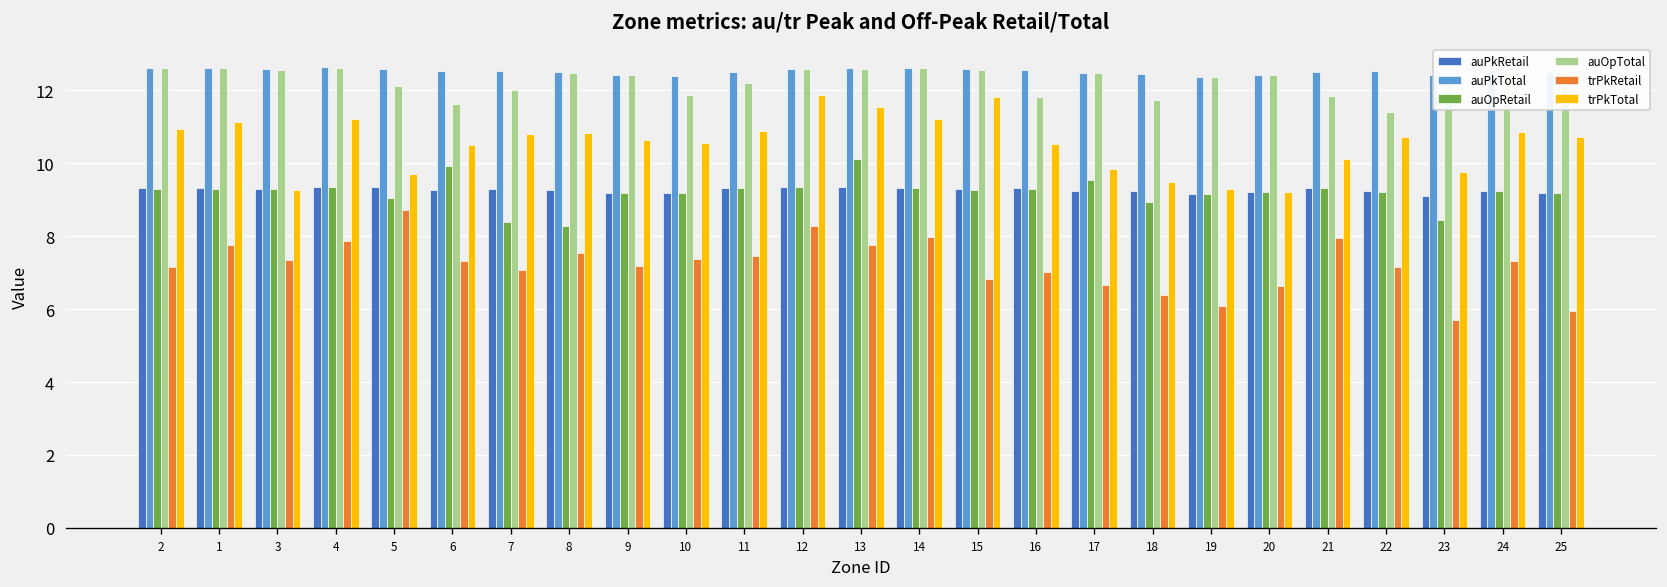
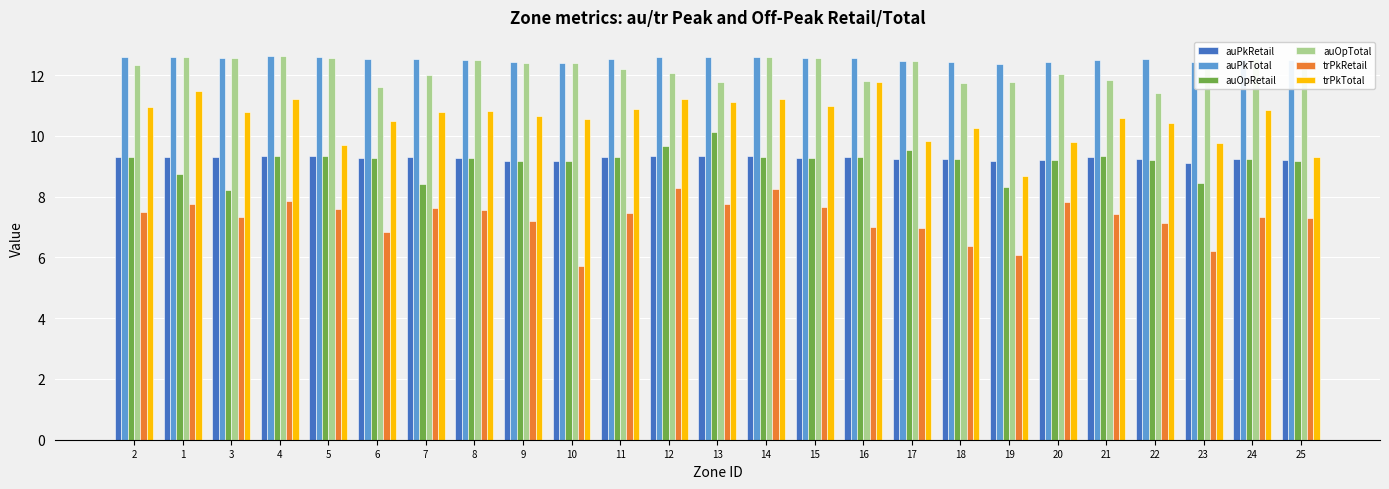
auOpTotal, 2: 12.6 -> 12.3
trPkRetail, 2: 7.2 -> 7.5
auOpRetail, 1: 9.3 -> 8.7
trPkTotal, 1: 11.1 -> 11.5
auOpRetail, 3: 9.3 -> 8.2
trPkTotal, 3: 9.3 -> 10.8
auOpRetail, 5: 9.0 -> 9.3
auOpTotal, 5: 12.1 -> 12.6
trPkRetail, 5: 8.7 -> 7.6
auOpRetail, 6: 9.9 -> 9.3
trPkRetail, 6: 7.3 -> 6.8
trPkRetail, 7: 7.1 -> 7.6
auOpRetail, 8: 8.3 -> 9.3
auOpTotal, 10: 11.9 -> 12.4
trPkRetail, 10: 7.4 -> 5.7
auOpRetail, 12: 9.3 -> 9.7
auOpTotal, 12: 12.6 -> 12.1
trPkTotal, 12: 11.9 -> 11.2
auOpTotal, 13: 12.6 -> 11.8
trPkTotal, 13: 11.6 -> 11.1
trPkRetail, 14: 8.0 -> 8.3
trPkRetail, 15: 6.8 -> 7.7
trPkTotal, 15: 11.8 -> 11.0
trPkTotal, 16: 10.5 -> 11.8
trPkRetail, 17: 6.7 -> 7.0
auOpRetail, 18: 8.9 -> 9.2
trPkTotal, 18: 9.5 -> 10.3
auOpRetail, 19: 9.2 -> 8.3
auOpTotal, 19: 12.4 -> 11.8
trPkTotal, 19: 9.3 -> 8.7
auOpTotal, 20: 12.4 -> 12.0
trPkRetail, 20: 6.6 -> 7.8
trPkTotal, 20: 9.2 -> 9.8
trPkRetail, 21: 7.9 -> 7.4
trPkTotal, 21: 10.1 -> 10.6
trPkTotal, 22: 10.7 -> 10.4
trPkRetail, 23: 5.7 -> 6.2
trPkRetail, 25: 6.0 -> 7.3
trPkTotal, 25: 10.7 -> 9.3
